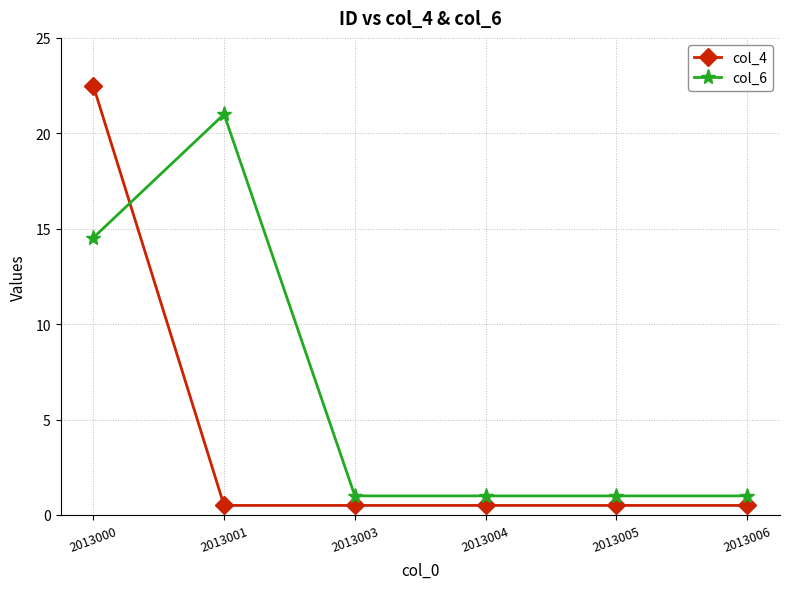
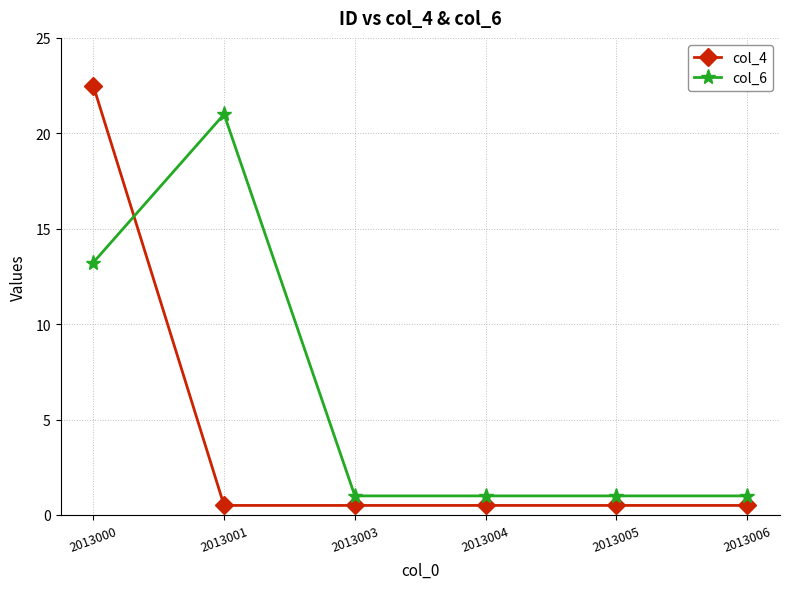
col_6, 2013000: 14.5 -> 13.2
